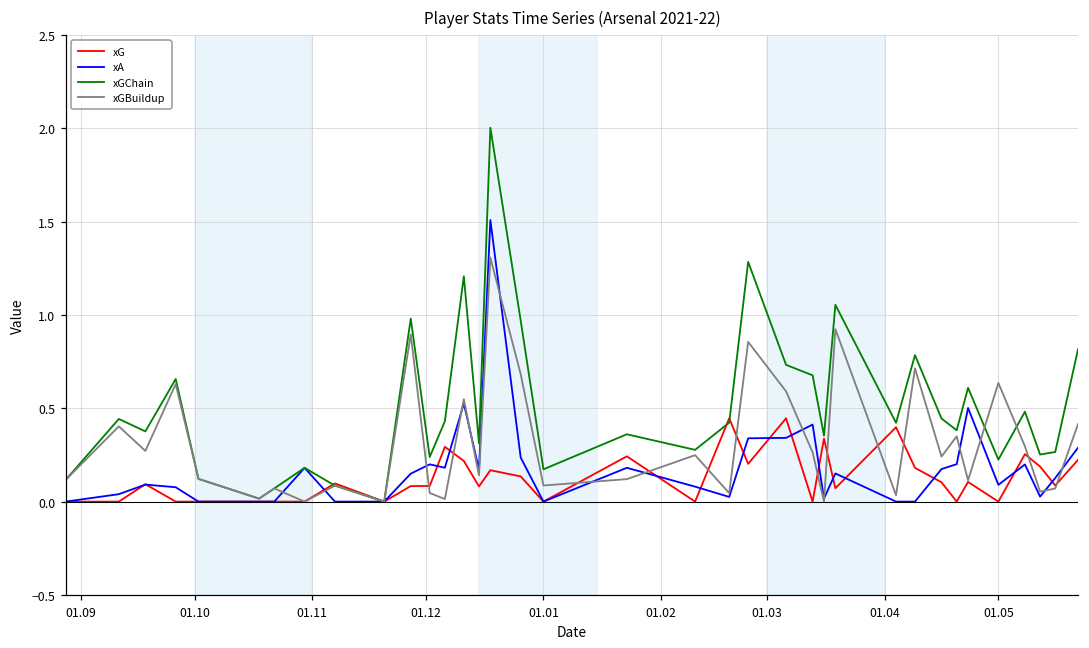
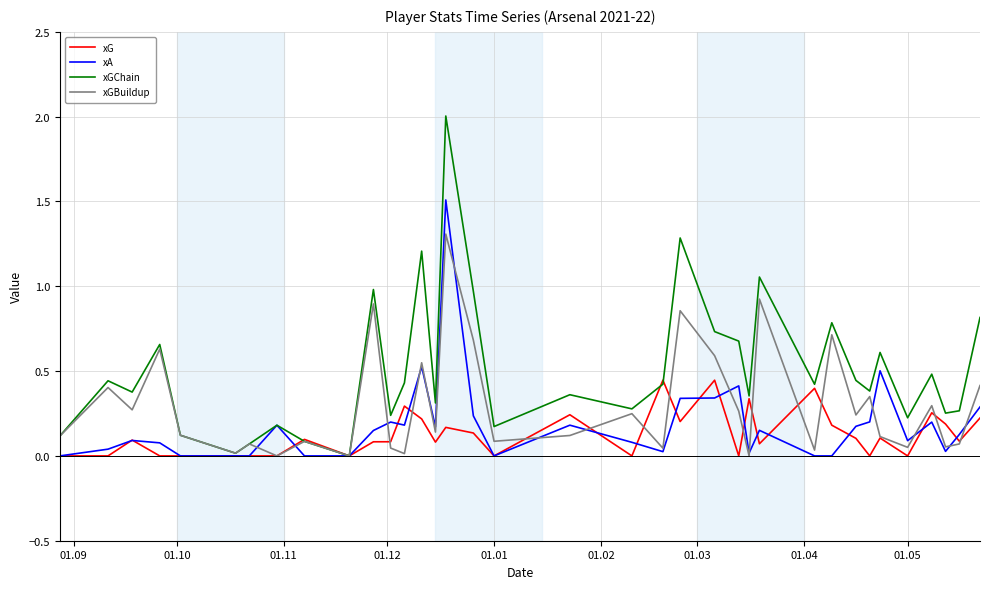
xGBuildup, 01.05: 0.64 -> 0.05
